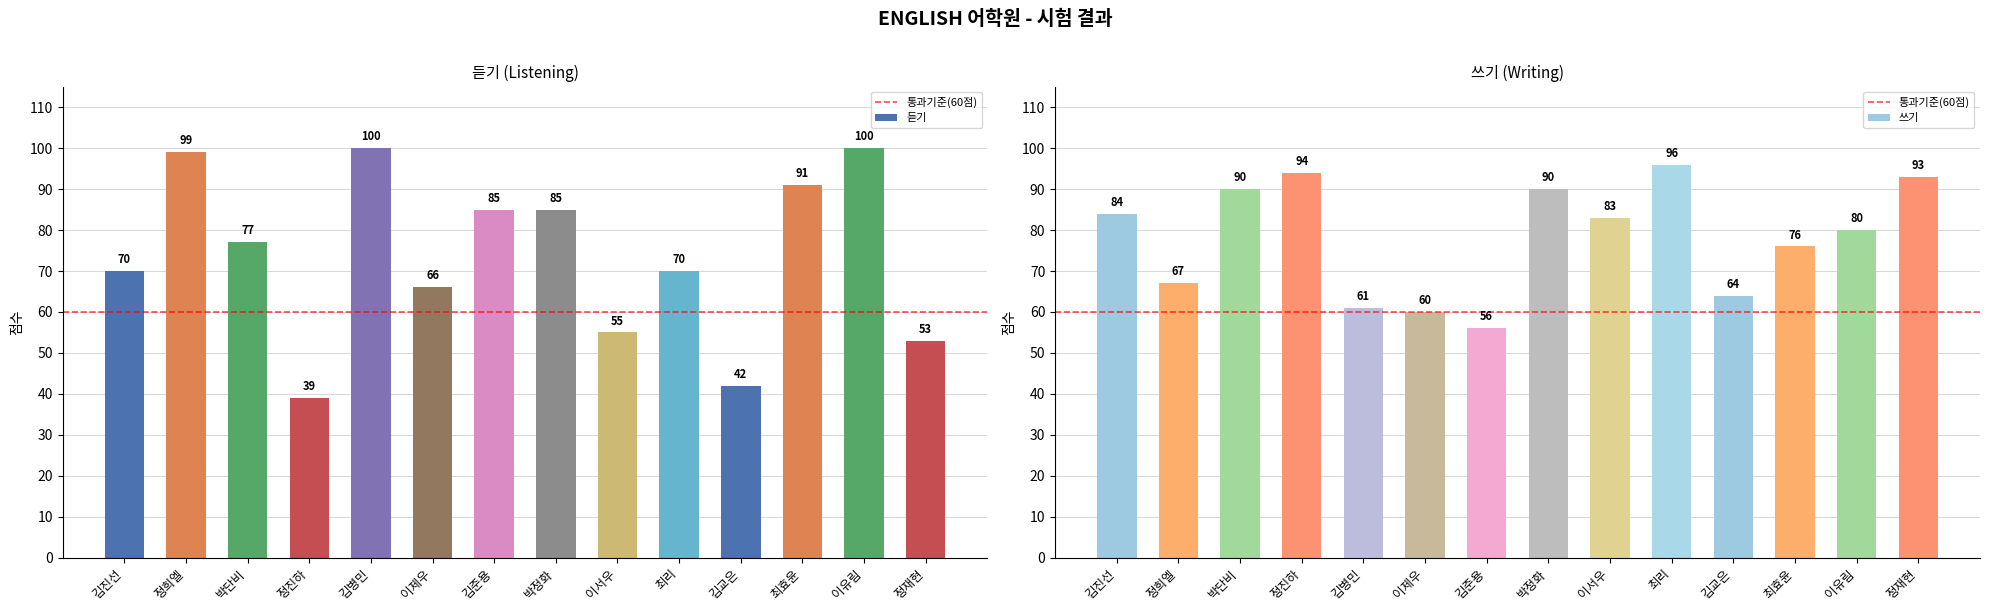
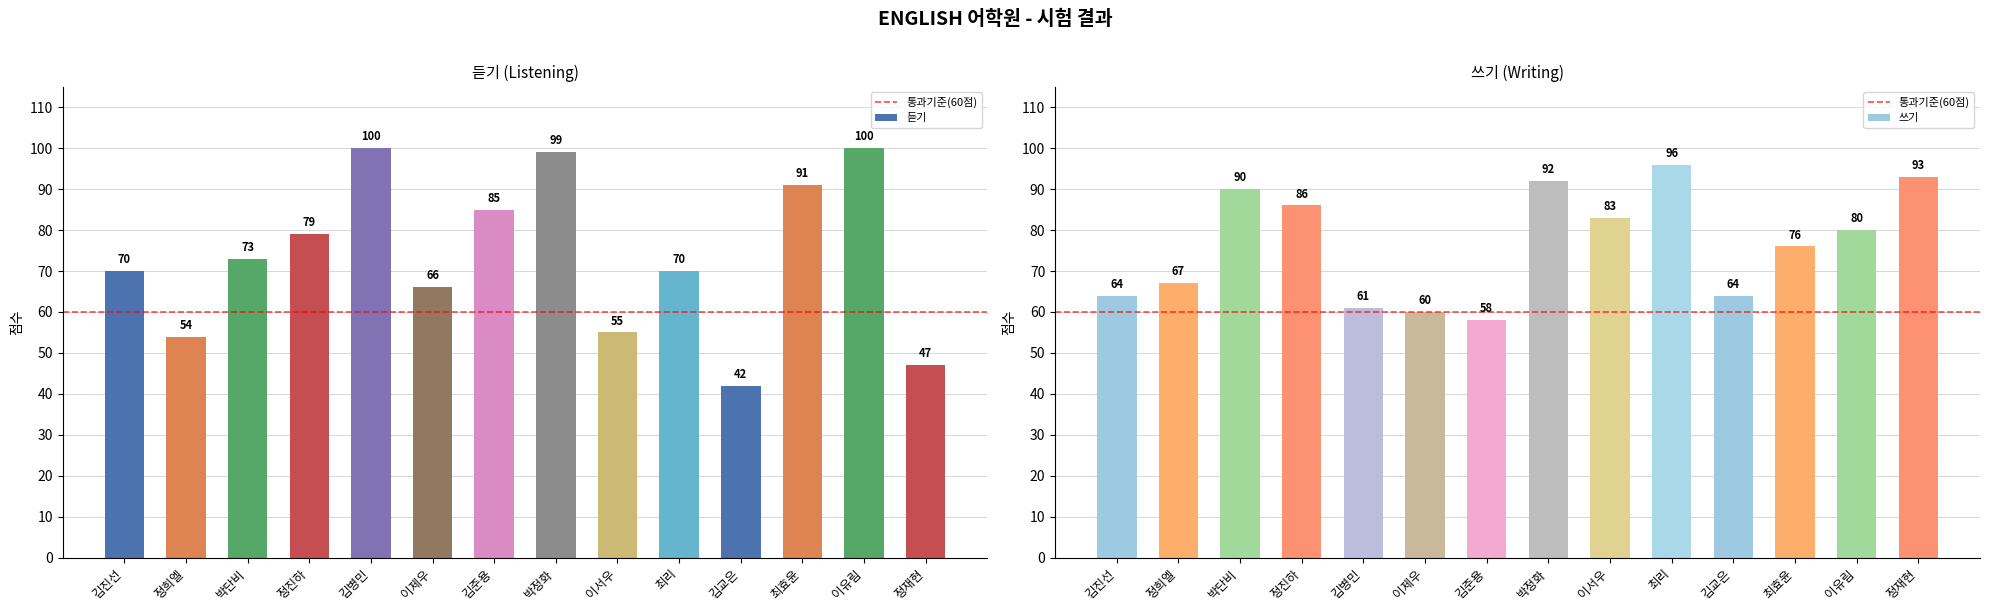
듣기 (Listening), 정희엘: 99 -> 54
듣기 (Listening), 박단비: 77 -> 73
듣기 (Listening), 정진하: 39 -> 79
듣기 (Listening), 박정화: 85 -> 99
듣기 (Listening), 정재현: 53 -> 47
쓰기 (Writing), 김진선: 84 -> 64
쓰기 (Writing), 정진하: 94 -> 86
쓰기 (Writing), 김준용: 56 -> 58
쓰기 (Writing), 박정화: 90 -> 92
